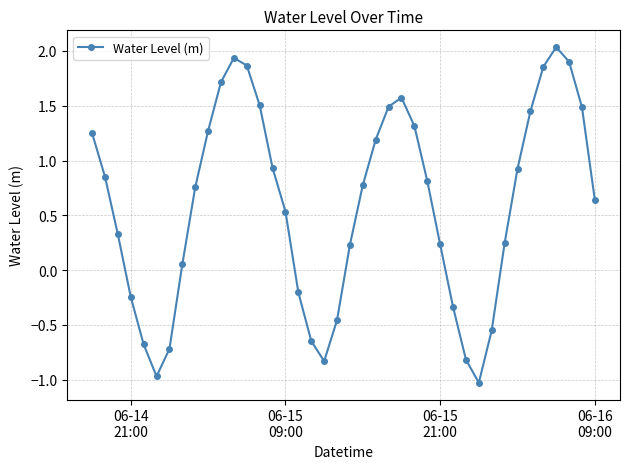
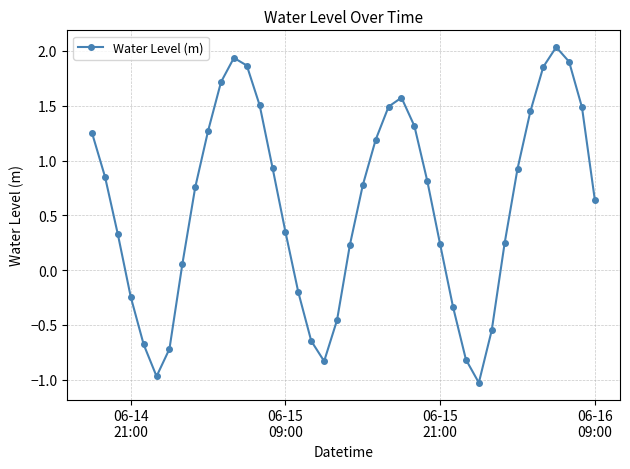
06-15 09:00: 0.53 -> 0.35
